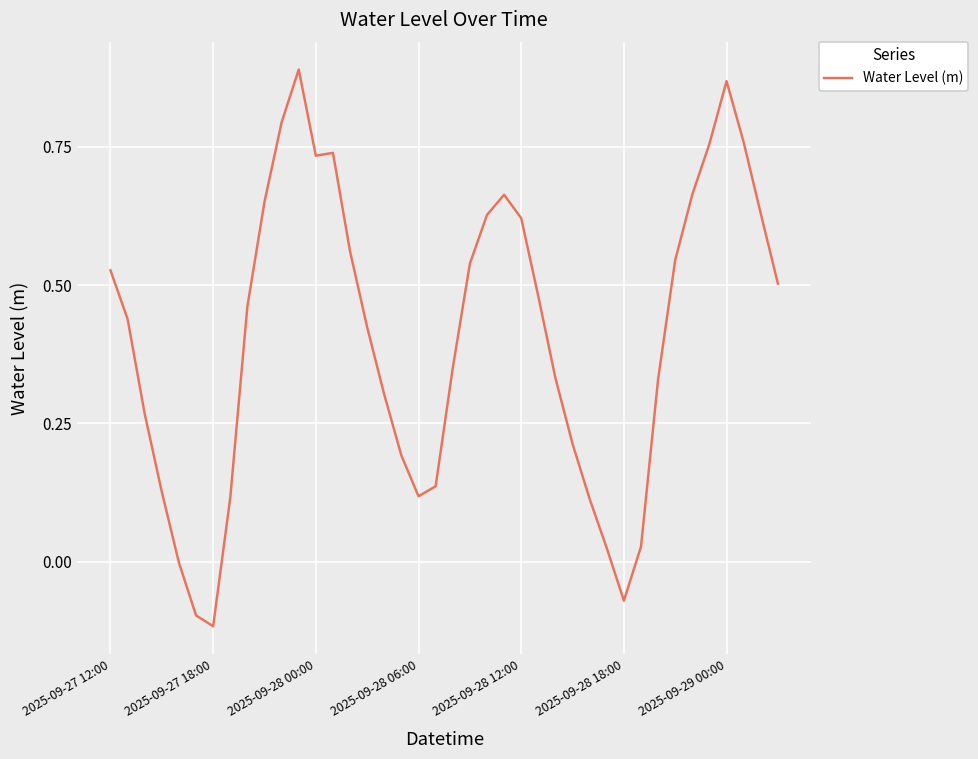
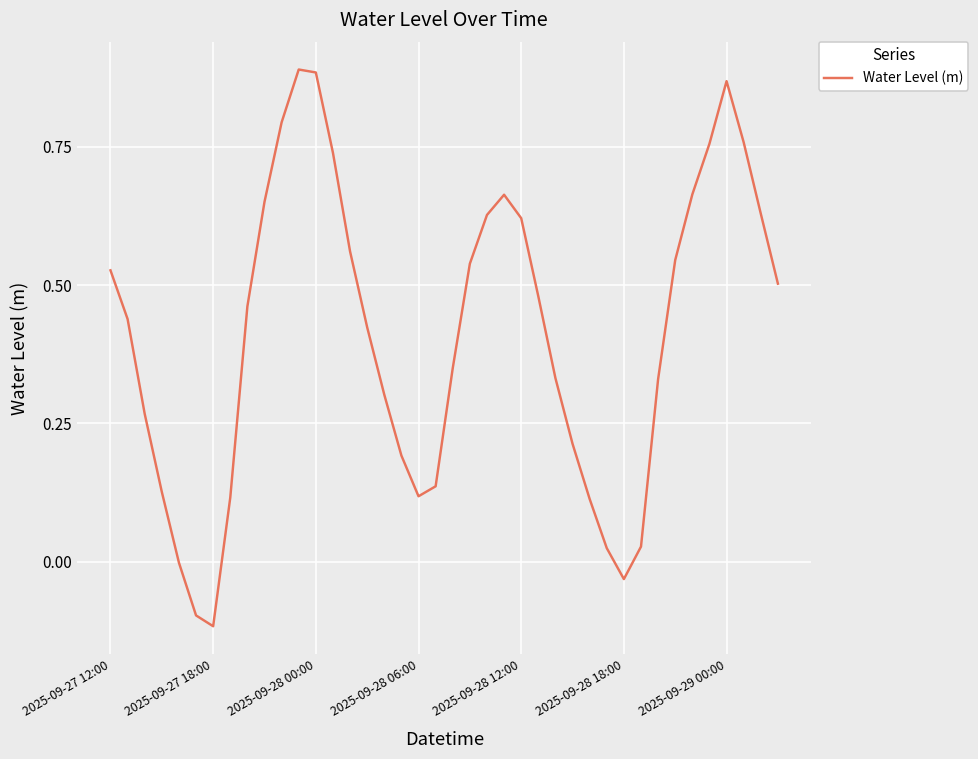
2025-09-28 00:00: 0.73 -> 0.88
2025-09-28 18:00: -0.07 -> -0.03
